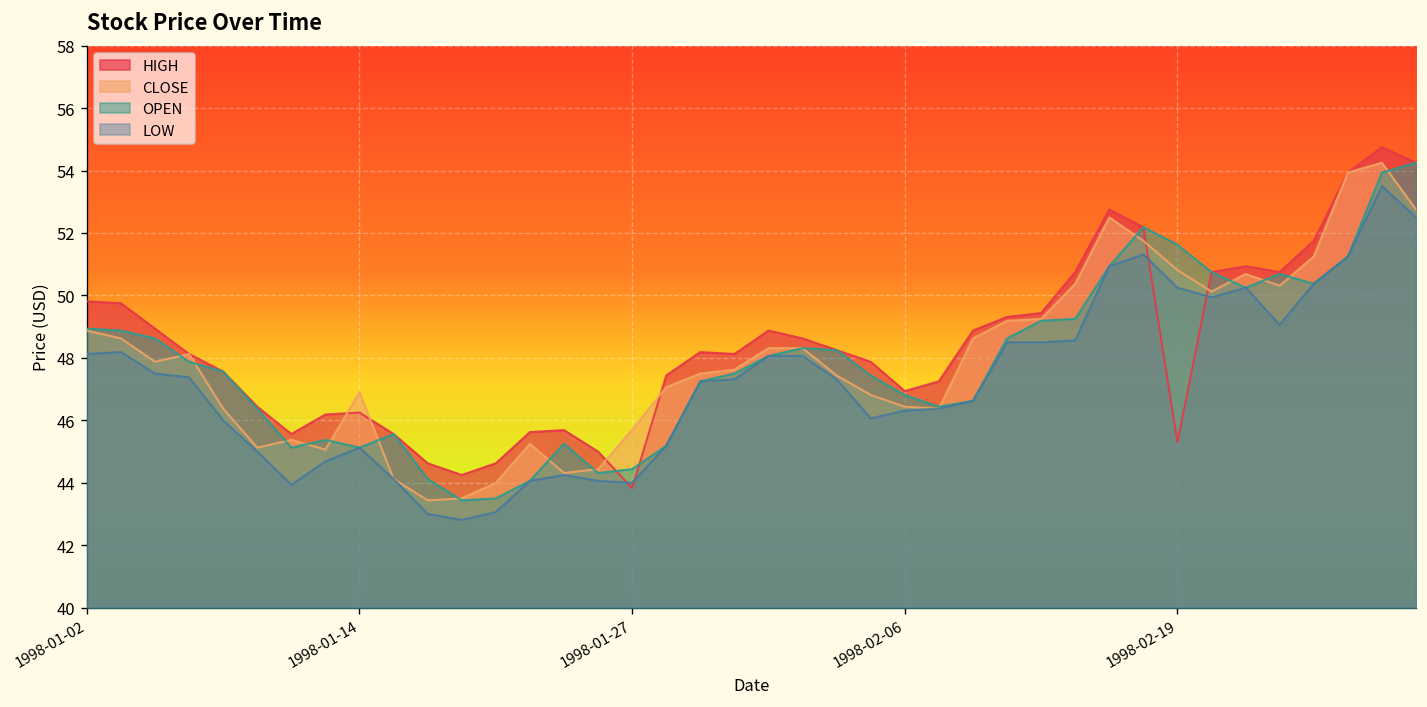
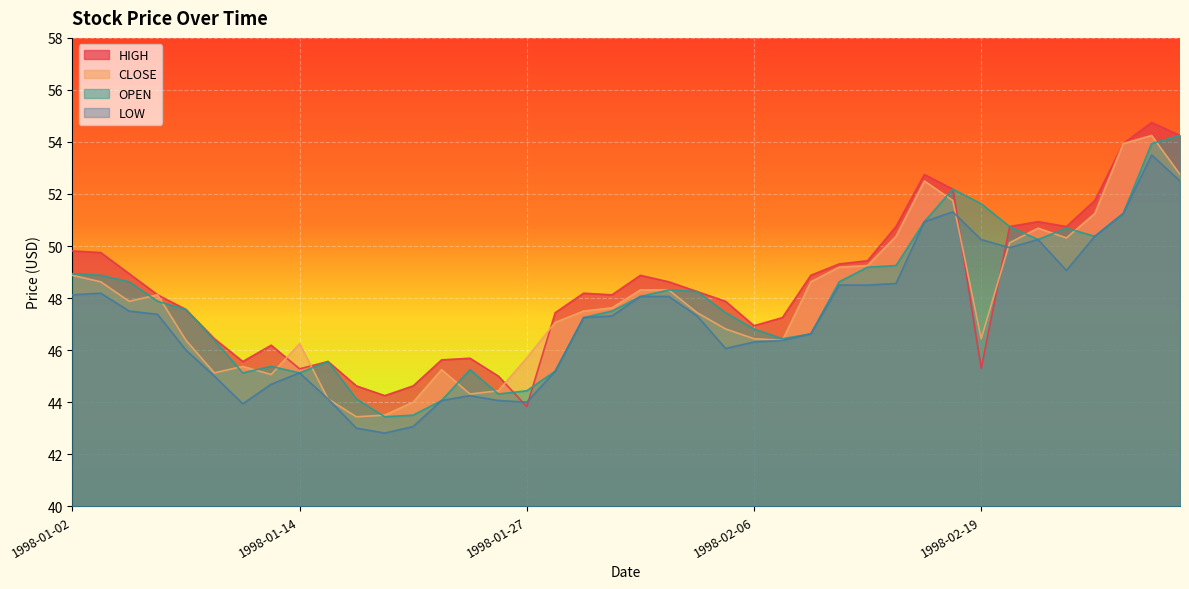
HIGH, 1998-01-14: 46.3 -> 45.3
CLOSE, 1998-01-14: 46.9 -> 46.3
CLOSE, 1998-02-19: 50.8 -> 46.4
